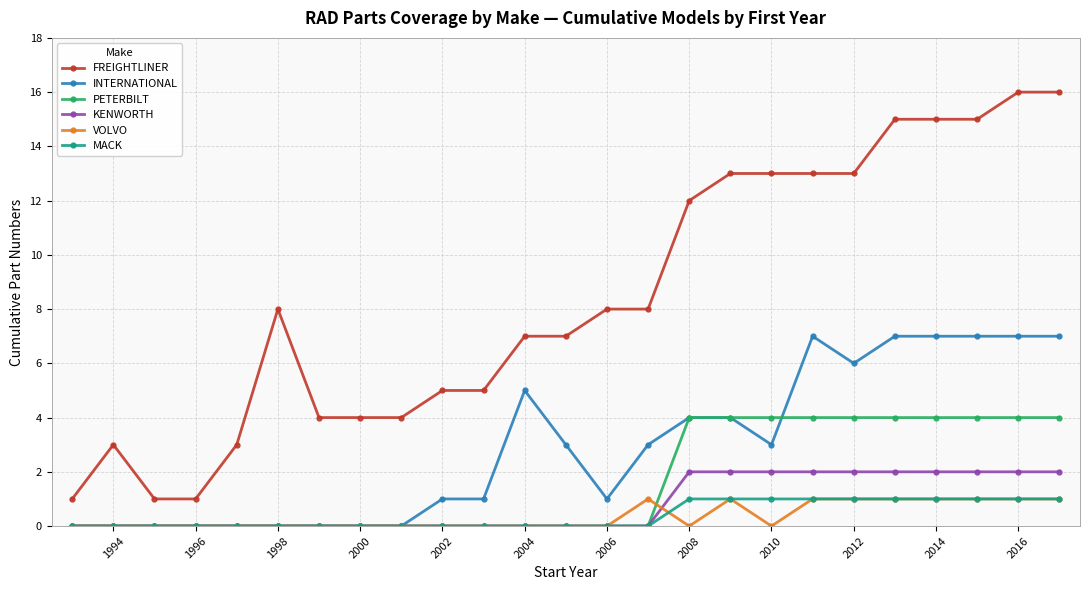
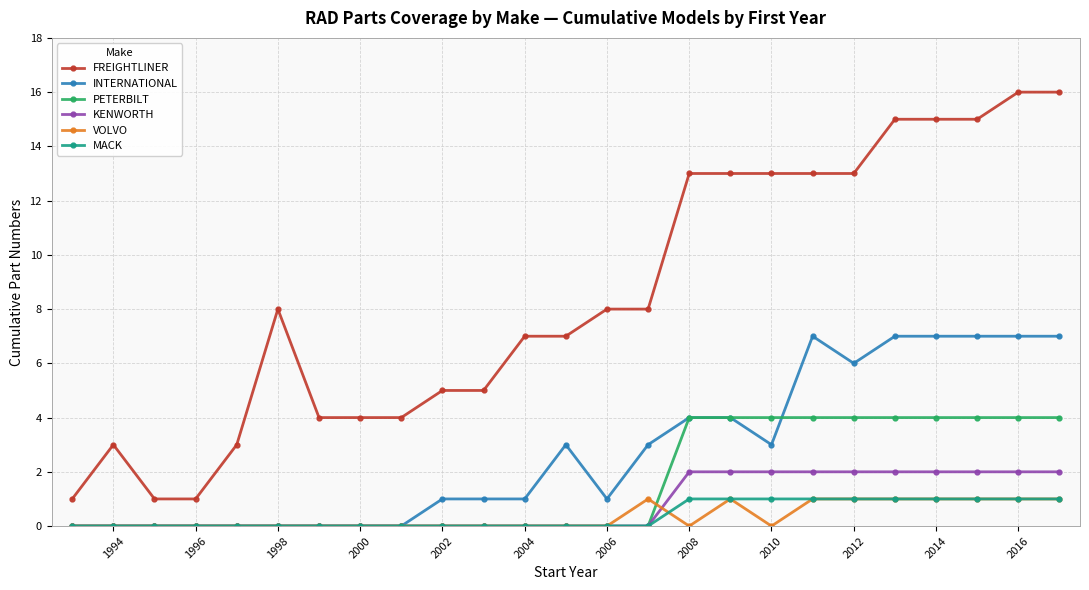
INTERNATIONAL, 2004: 5 -> 1
FREIGHTLINER, 2008: 12 -> 13
